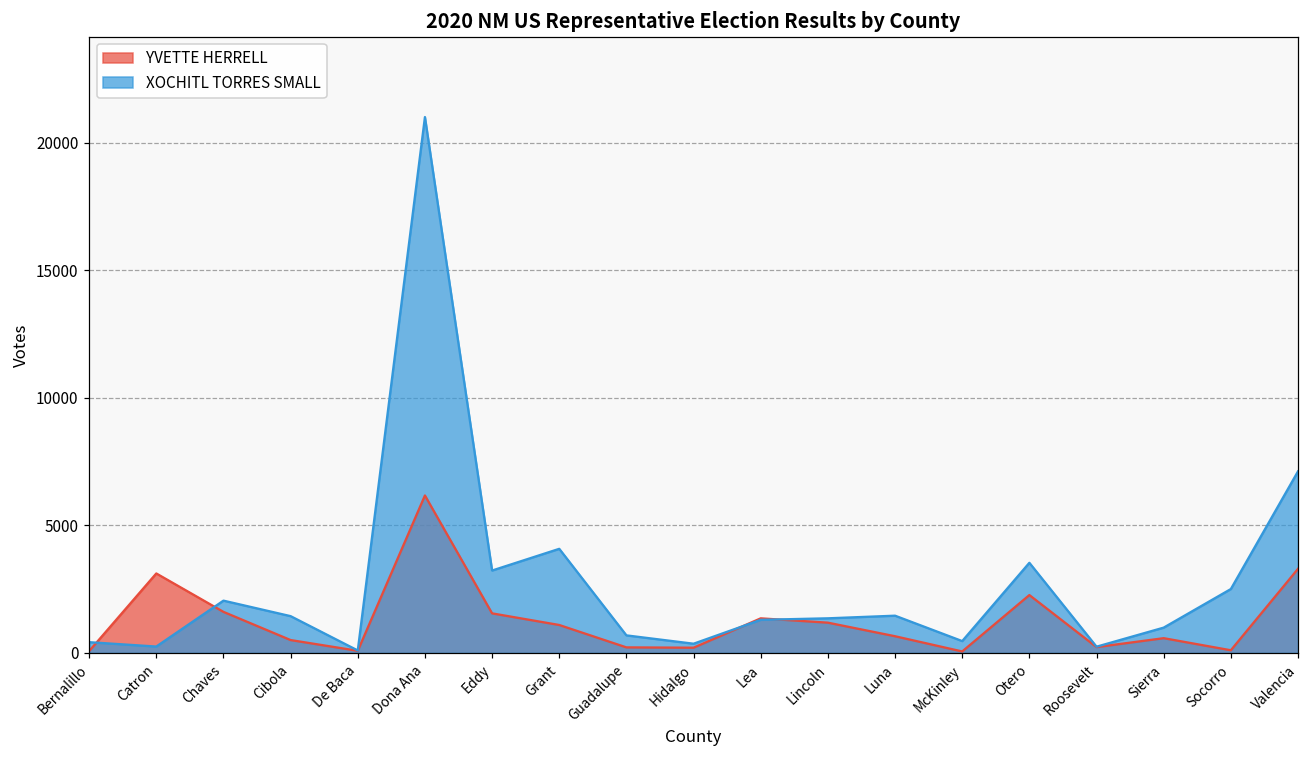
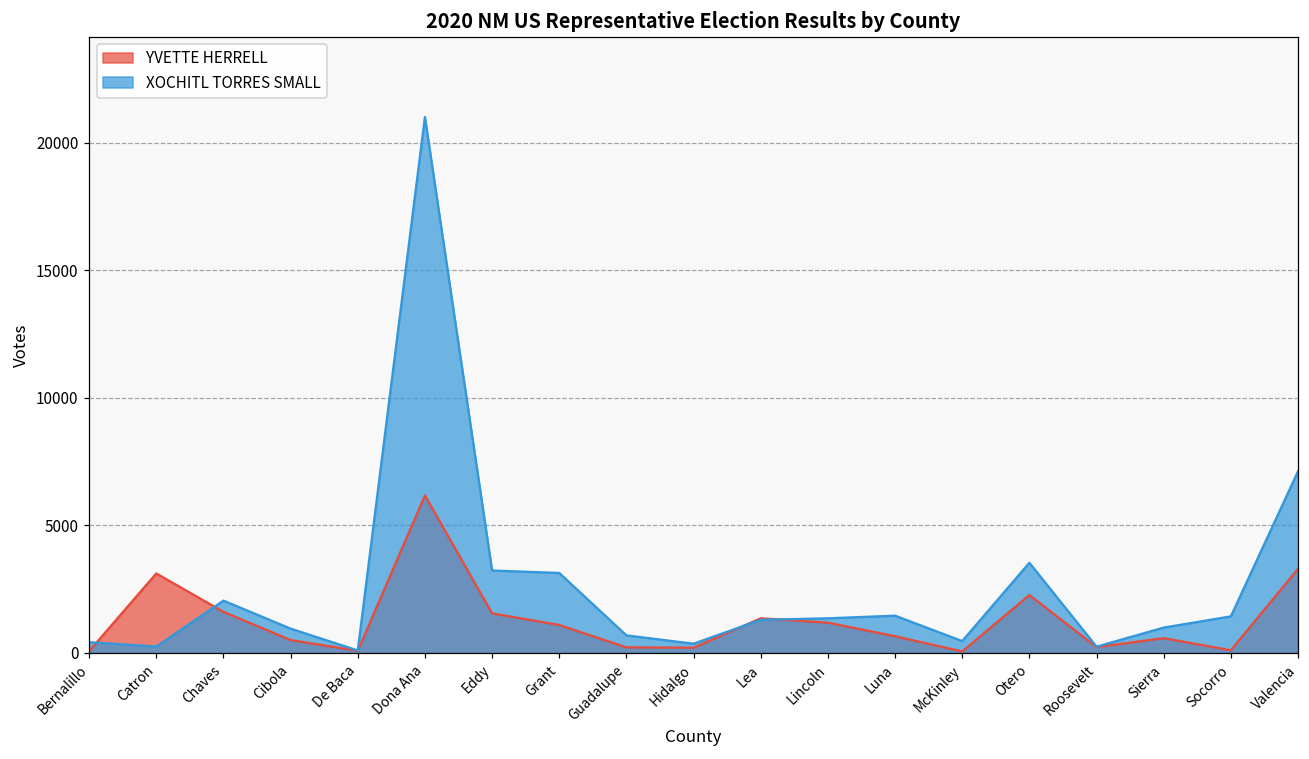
XOCHITL TORRES SMALL, Cibola: 1400 -> 1000
XOCHITL TORRES SMALL, Grant: 4100 -> 3100
XOCHITL TORRES SMALL, Socorro: 2500 -> 1400
